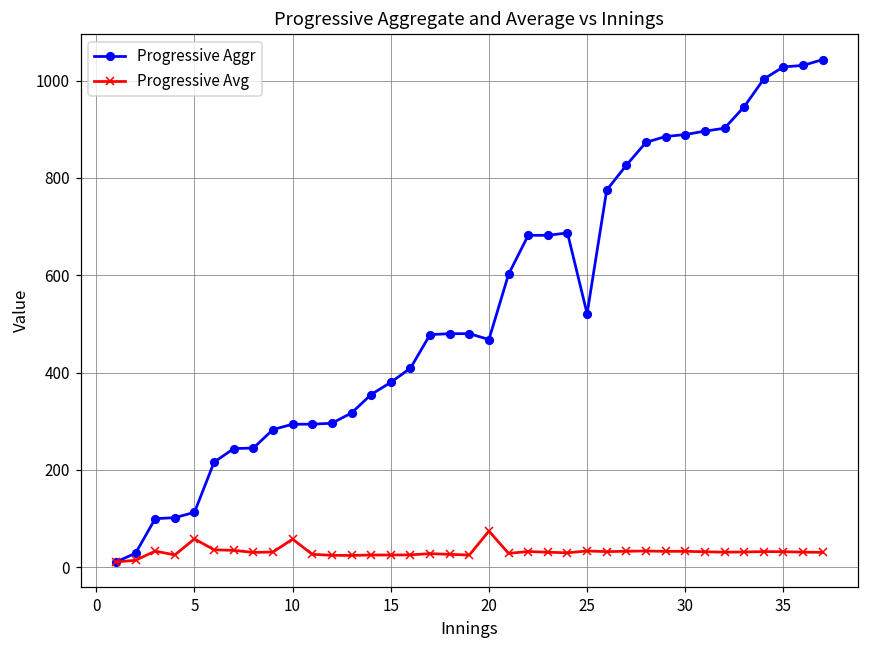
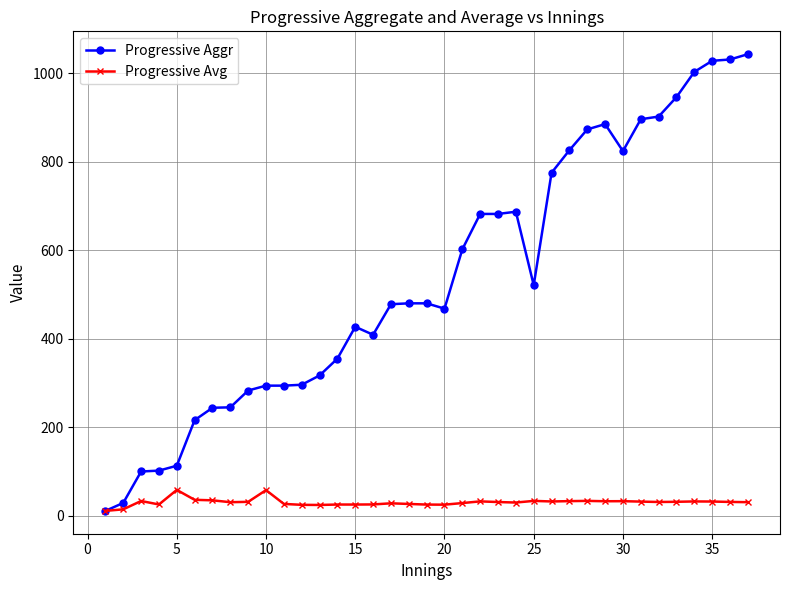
Progressive Aggr, 15: 380 -> 430
Progressive Avg, 20: 70 -> 30
Progressive Aggr, 30: 890 -> 820
